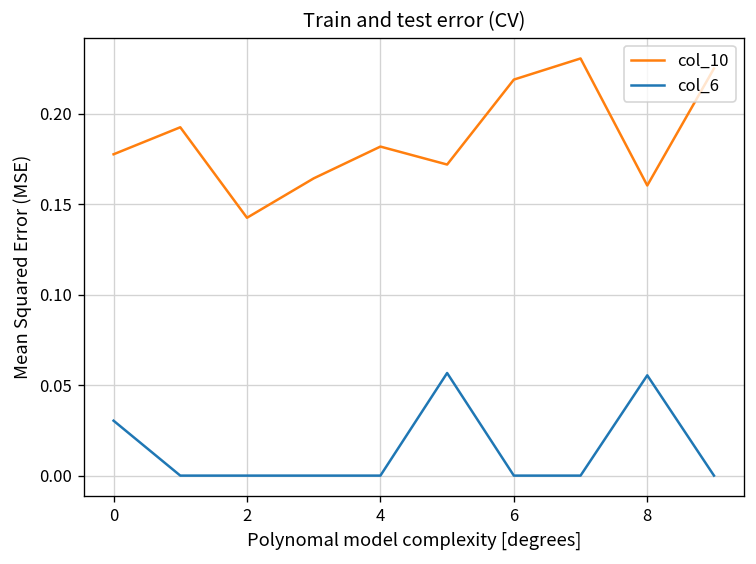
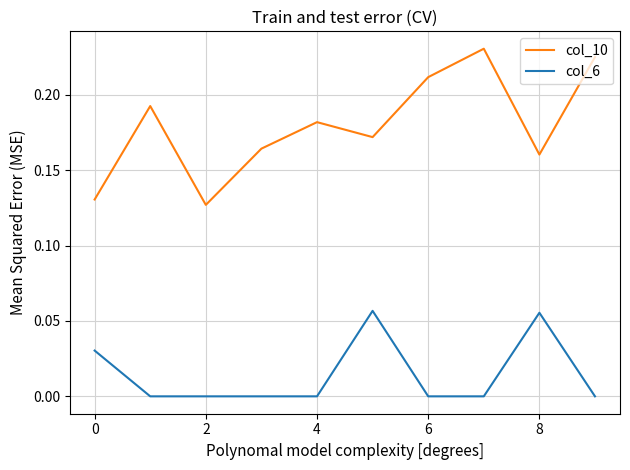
col_10, 0: 0.178 -> 0.131
col_10, 2: 0.142 -> 0.127
col_10, 6: 0.219 -> 0.212
